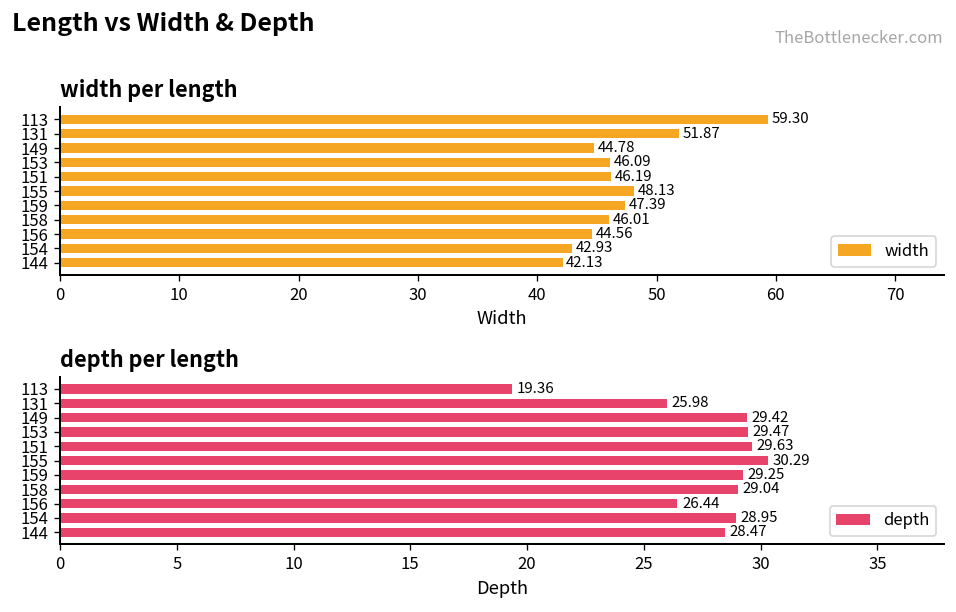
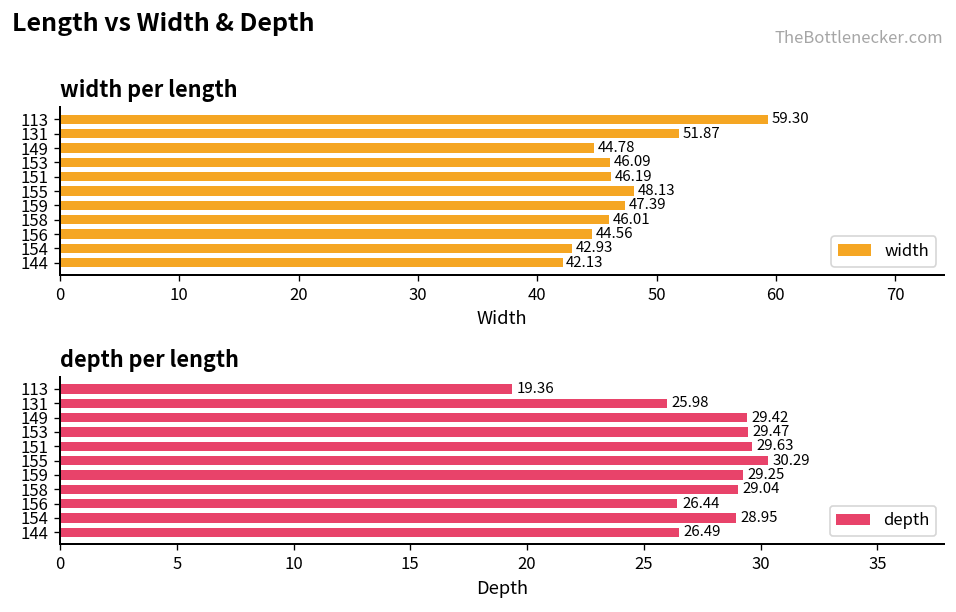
depth per length, 144: 28.47 -> 26.49
